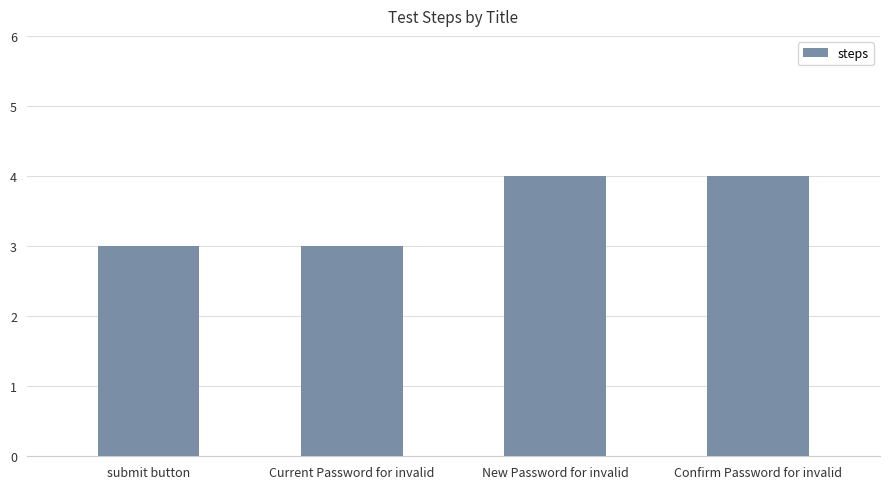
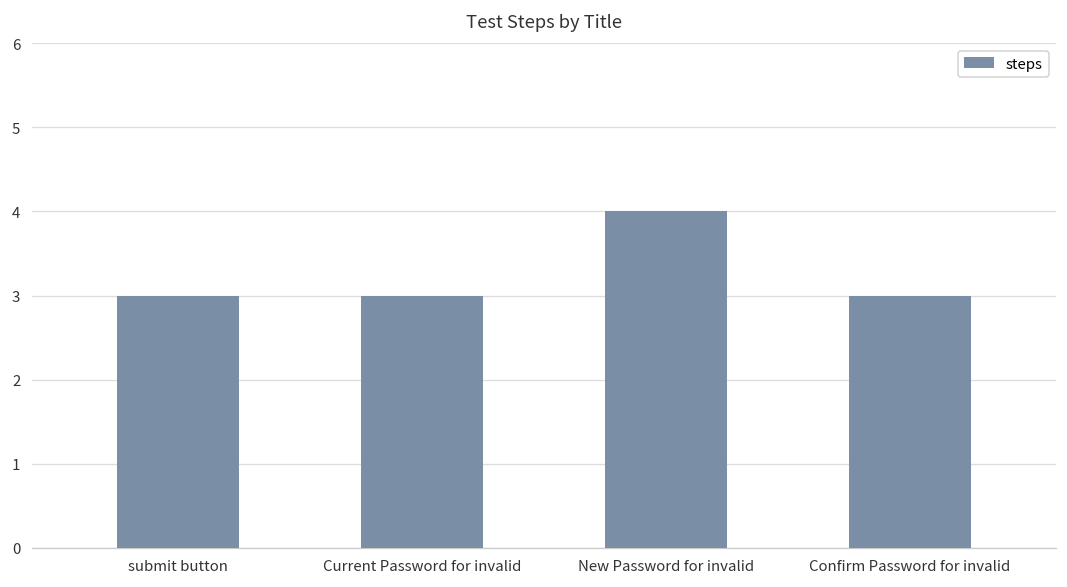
Confirm Password for invalid: 4 -> 3
